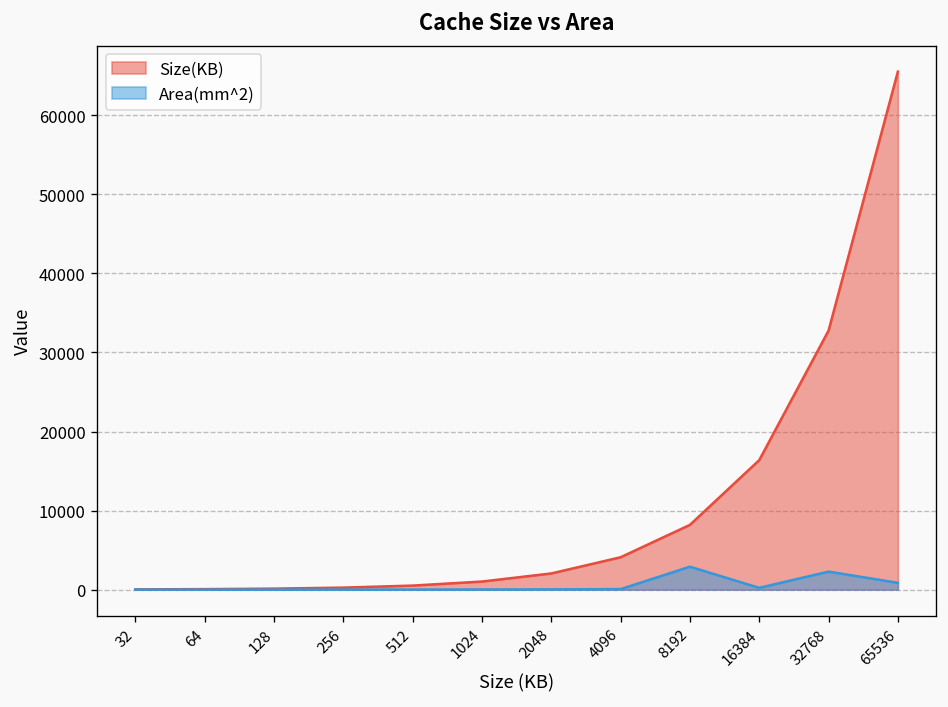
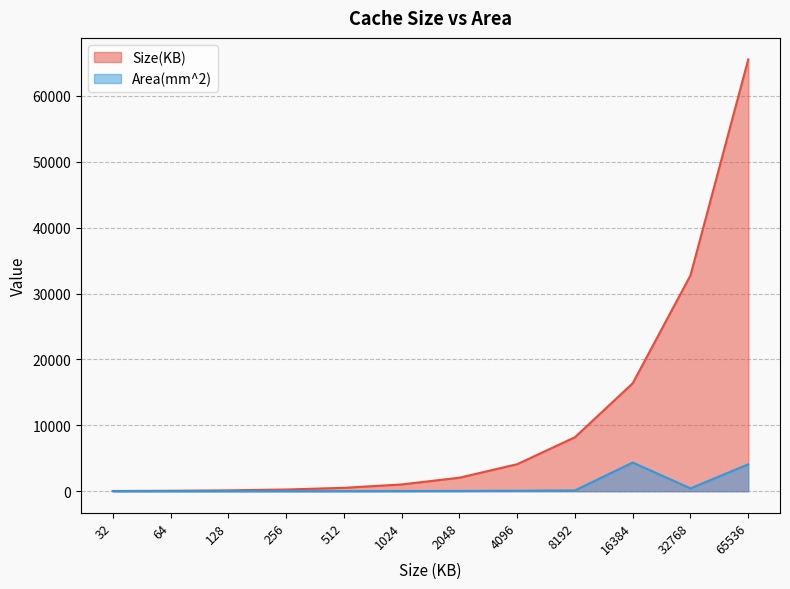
Area(mm^2), 8192: 3000 -> 0
Area(mm^2), 16384: 0 -> 4000
Area(mm^2), 32768: 2000 -> 0
Area(mm^2), 65536: 1000 -> 4000
